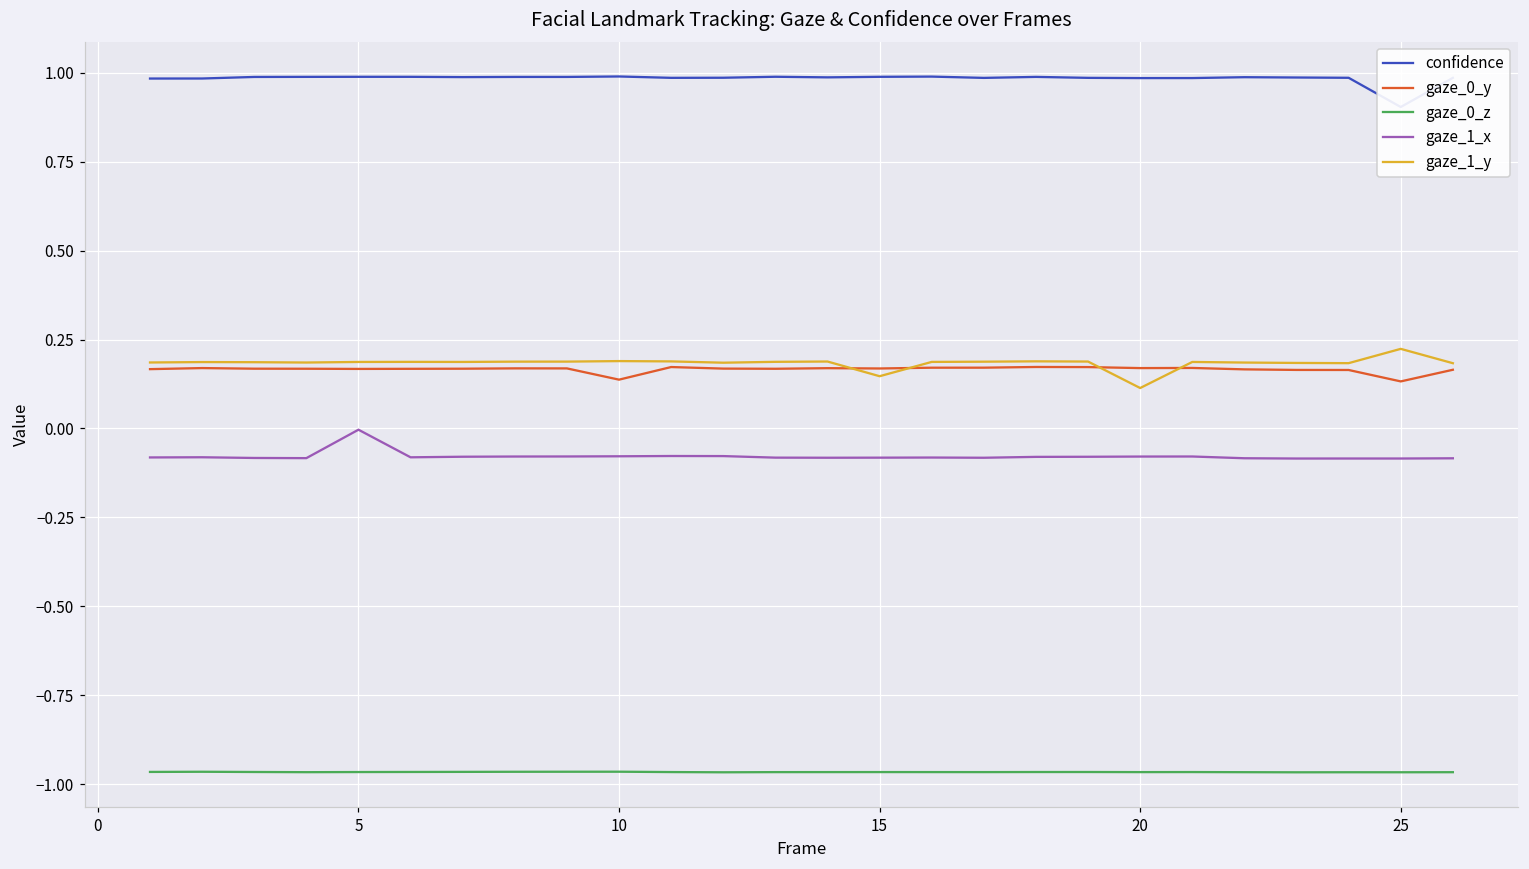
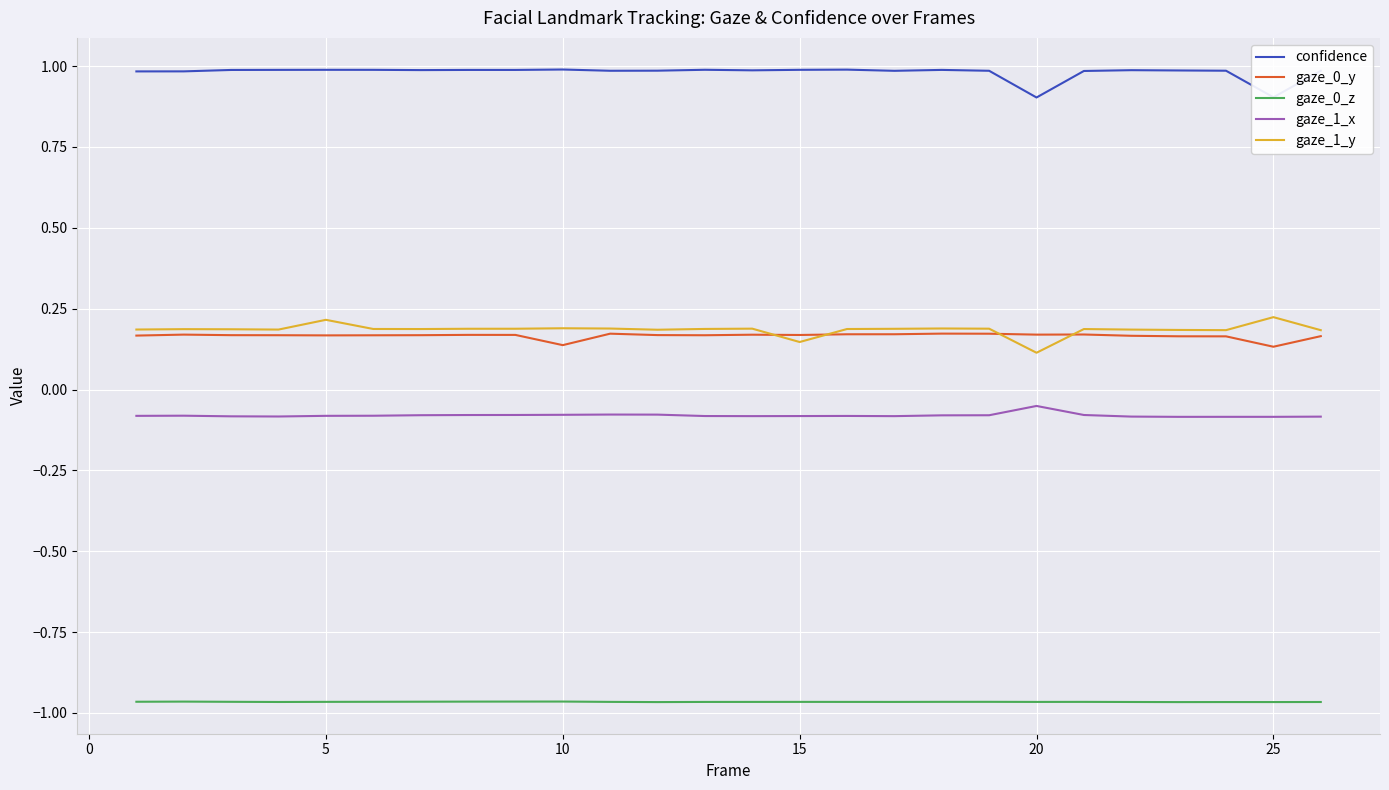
gaze_1_x, 5: 0.00 -> -0.08
gaze_1_y, 5: 0.19 -> 0.22
confidence, 20: 0.98 -> 0.90
gaze_1_x, 20: -0.08 -> -0.05
